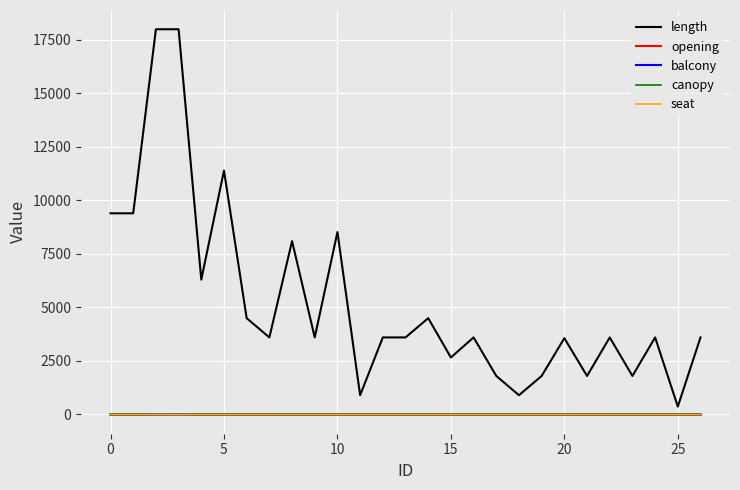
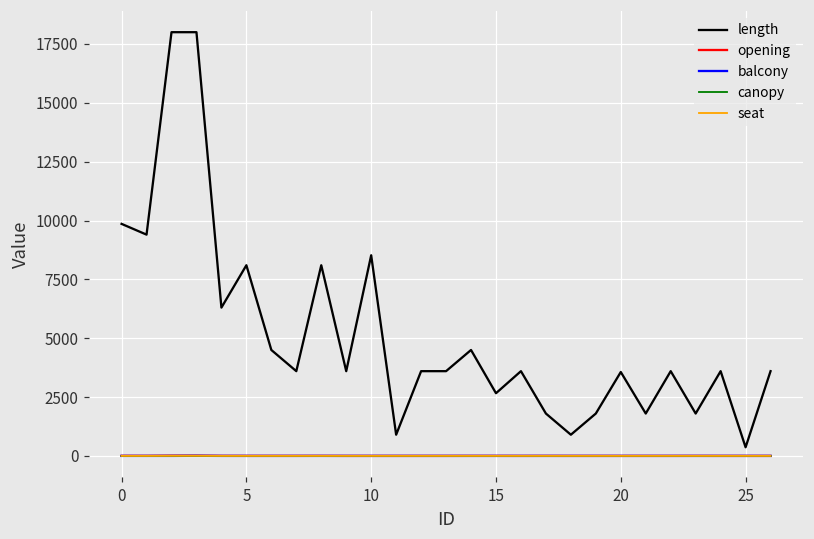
length, 0: 9400 -> 9900
length, 5: 11400 -> 8100
